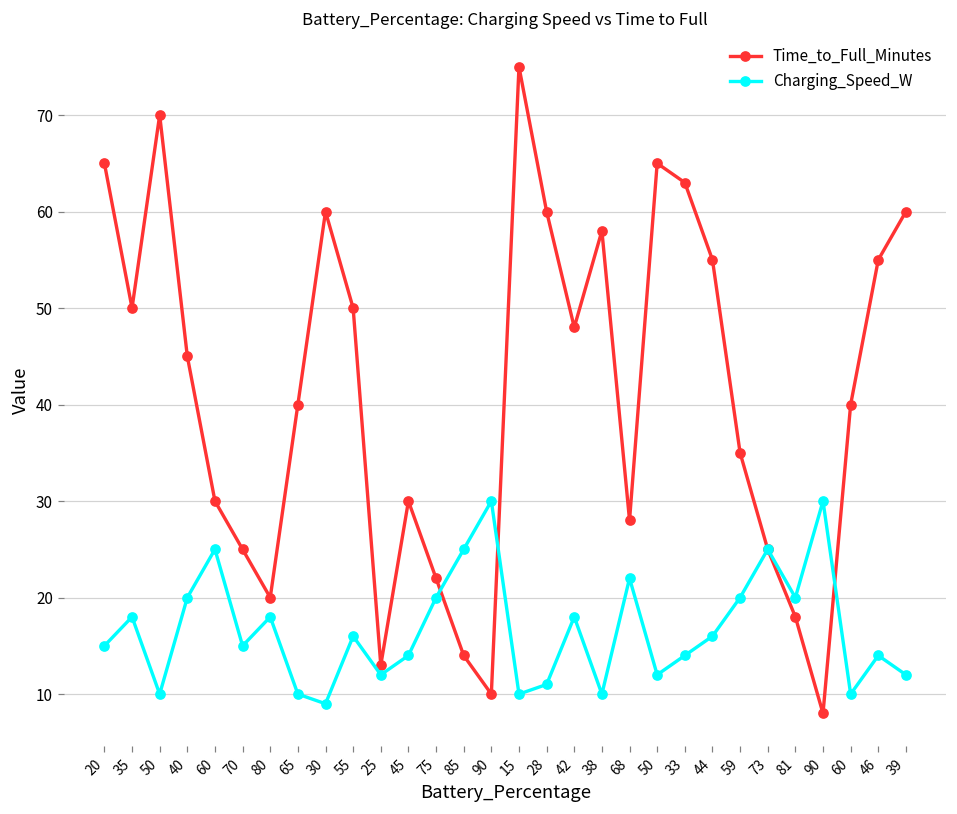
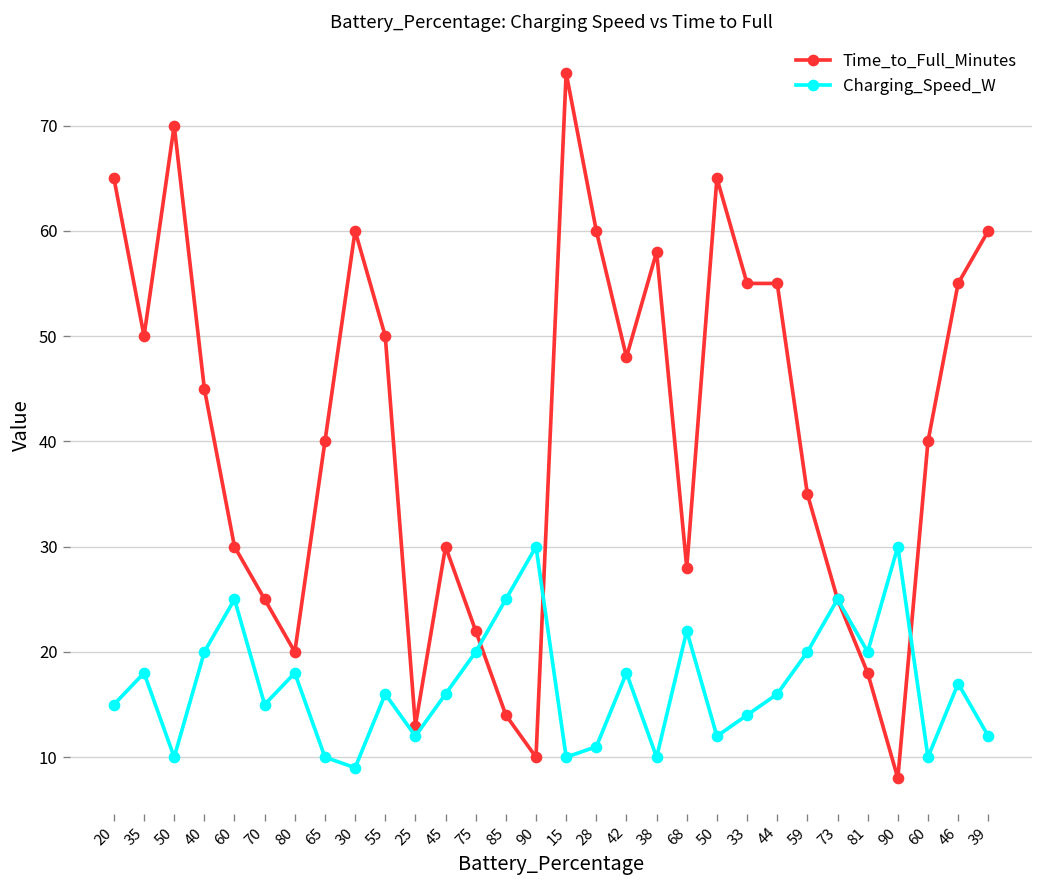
Charging_Speed_W, 45: 14 -> 16
Time_to_Full_Minutes, 33: 63 -> 55
Charging_Speed_W, 46: 14 -> 17
